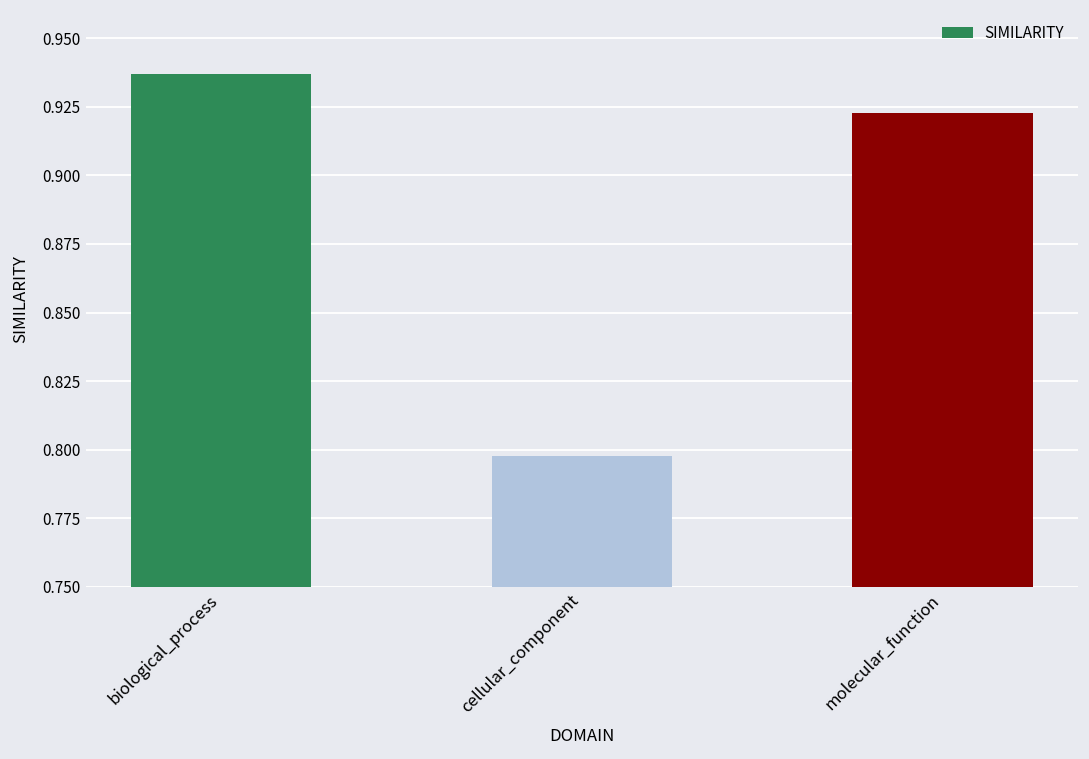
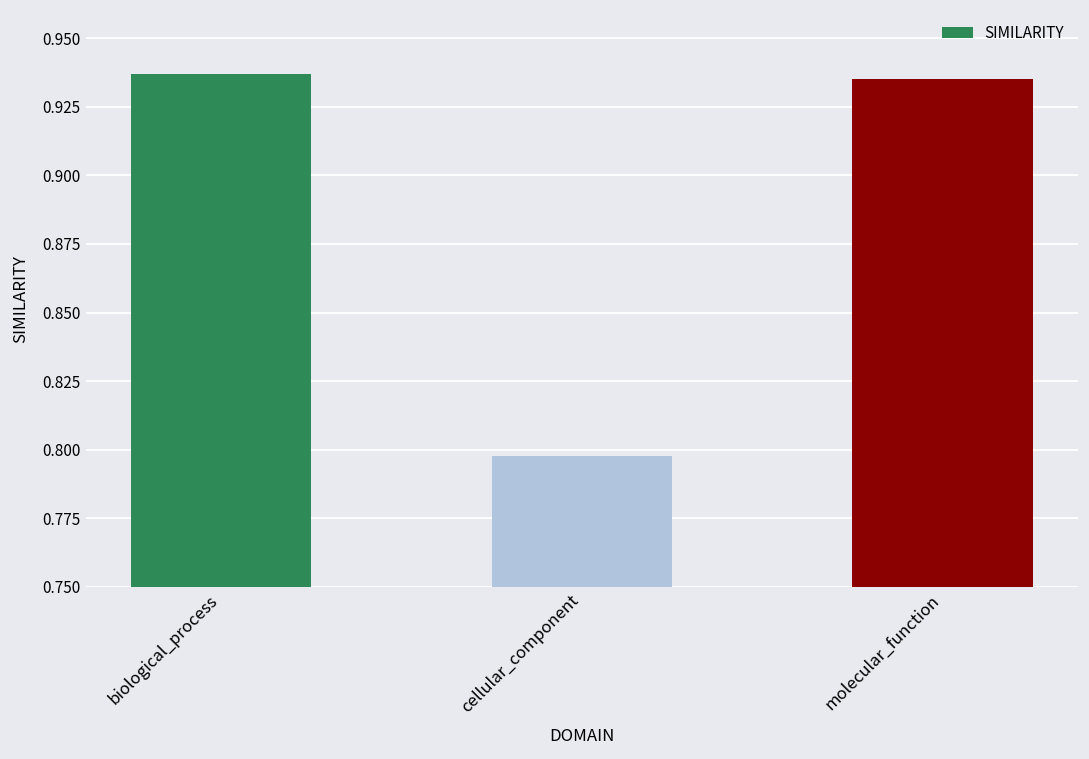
molecular_function: 0.923 -> 0.935
